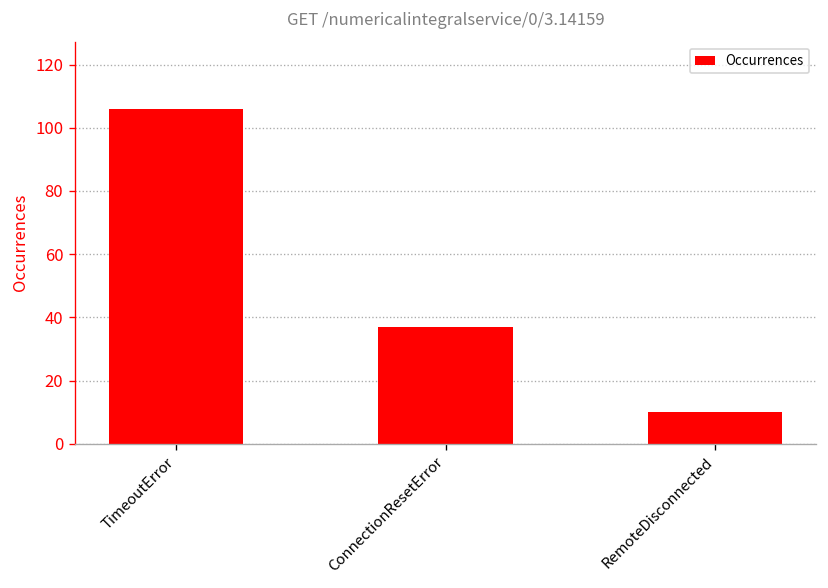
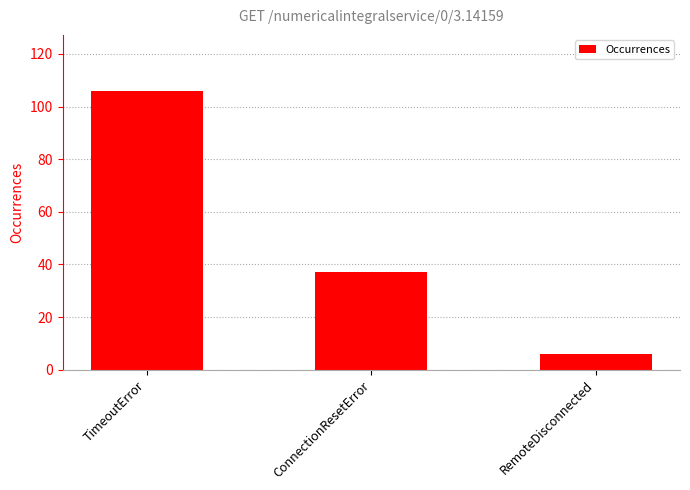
RemoteDisconnected: 10 -> 6
